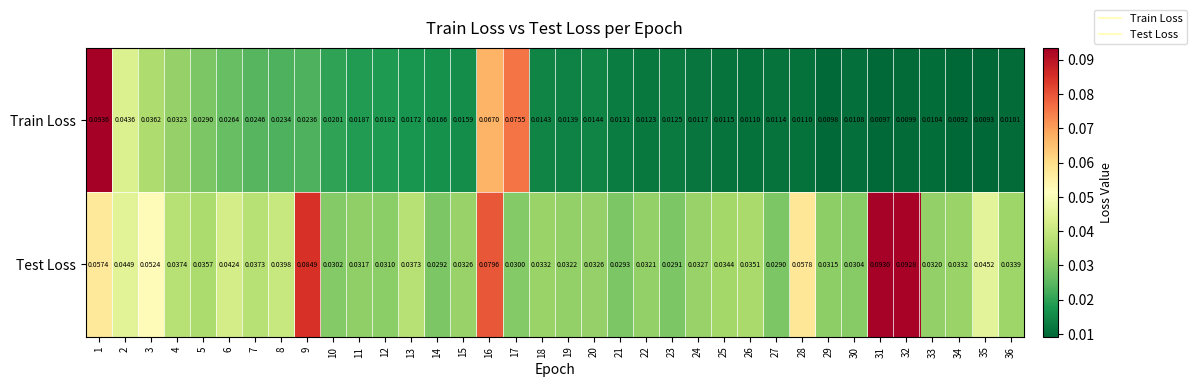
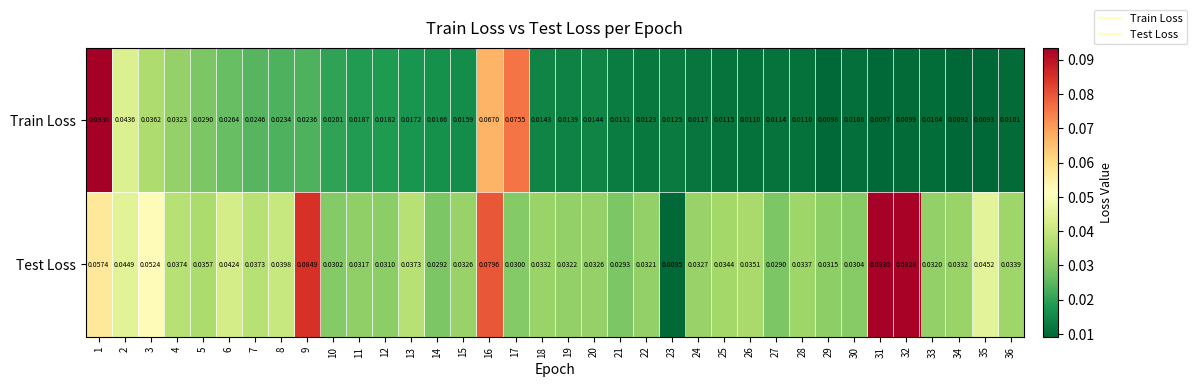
Test Loss, 23: 0.0291 -> 0.0095
Test Loss, 28: 0.0578 -> 0.0337
